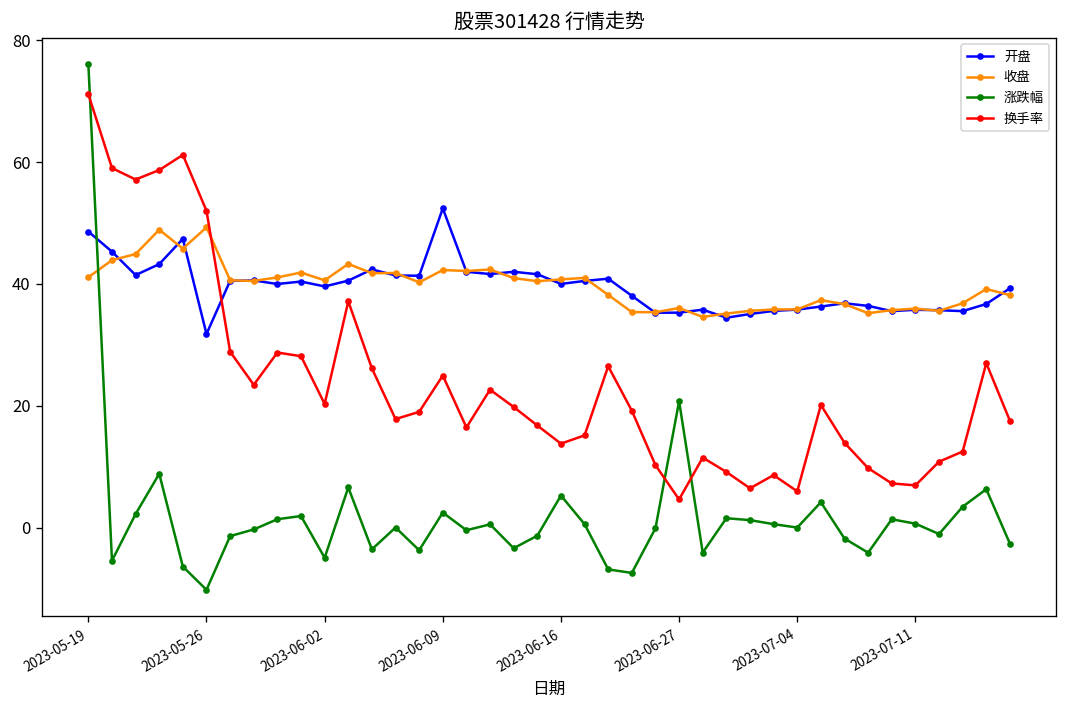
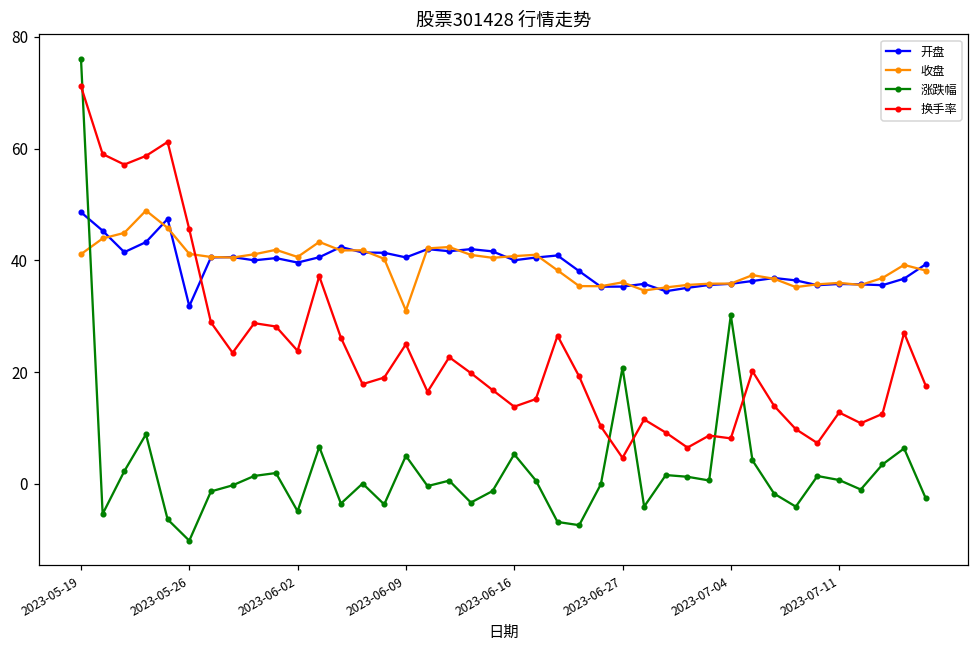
收盘, 2023-05-26: 49 -> 41
换手率, 2023-05-26: 52 -> 46
换手率, 2023-06-02: 20 -> 24
开盘, 2023-06-09: 52 -> 41
收盘, 2023-06-09: 42 -> 31
涨跌幅, 2023-06-09: 3 -> 5
涨跌幅, 2023-07-04: 0 -> 30
换手率, 2023-07-04: 6 -> 8
换手率, 2023-07-11: 7 -> 13
